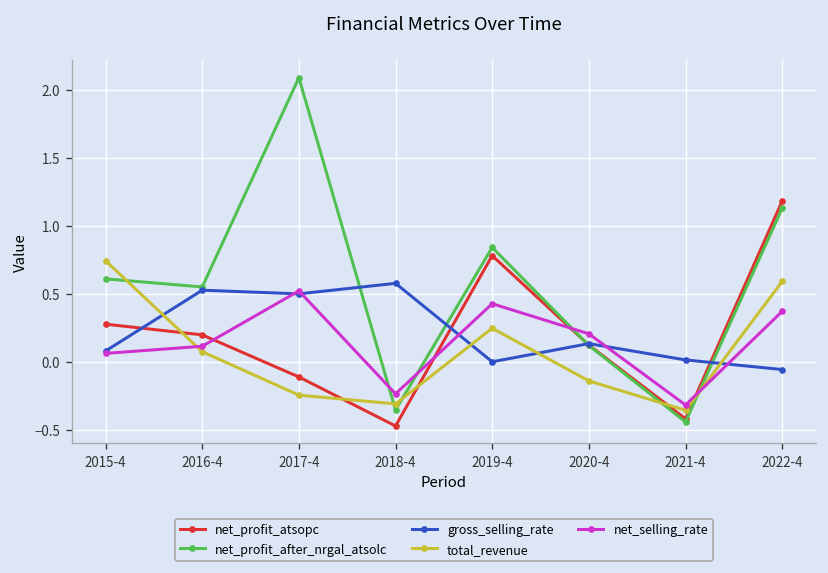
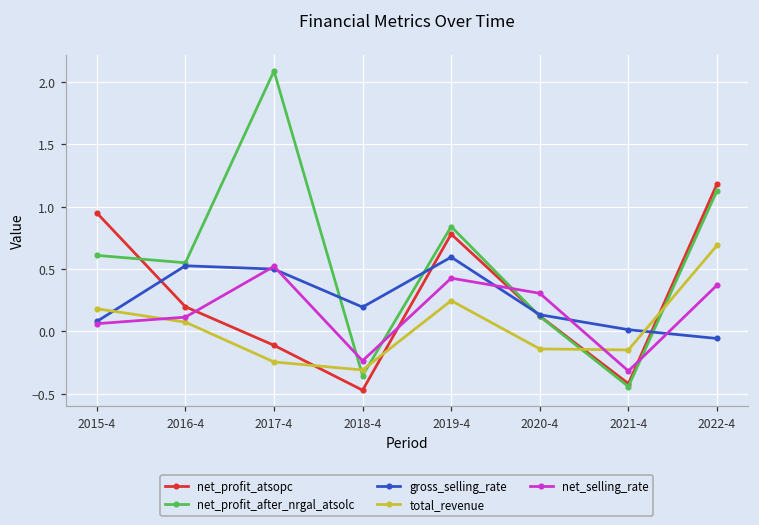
net_profit_atsopc, 2015-4: 0.28 -> 0.95
total_revenue, 2015-4: 0.74 -> 0.18
gross_selling_rate, 2018-4: 0.58 -> 0.20
gross_selling_rate, 2019-4: 0.00 -> 0.60
net_selling_rate, 2020-4: 0.21 -> 0.31
total_revenue, 2021-4: -0.36 -> -0.15
total_revenue, 2022-4: 0.59 -> 0.69
